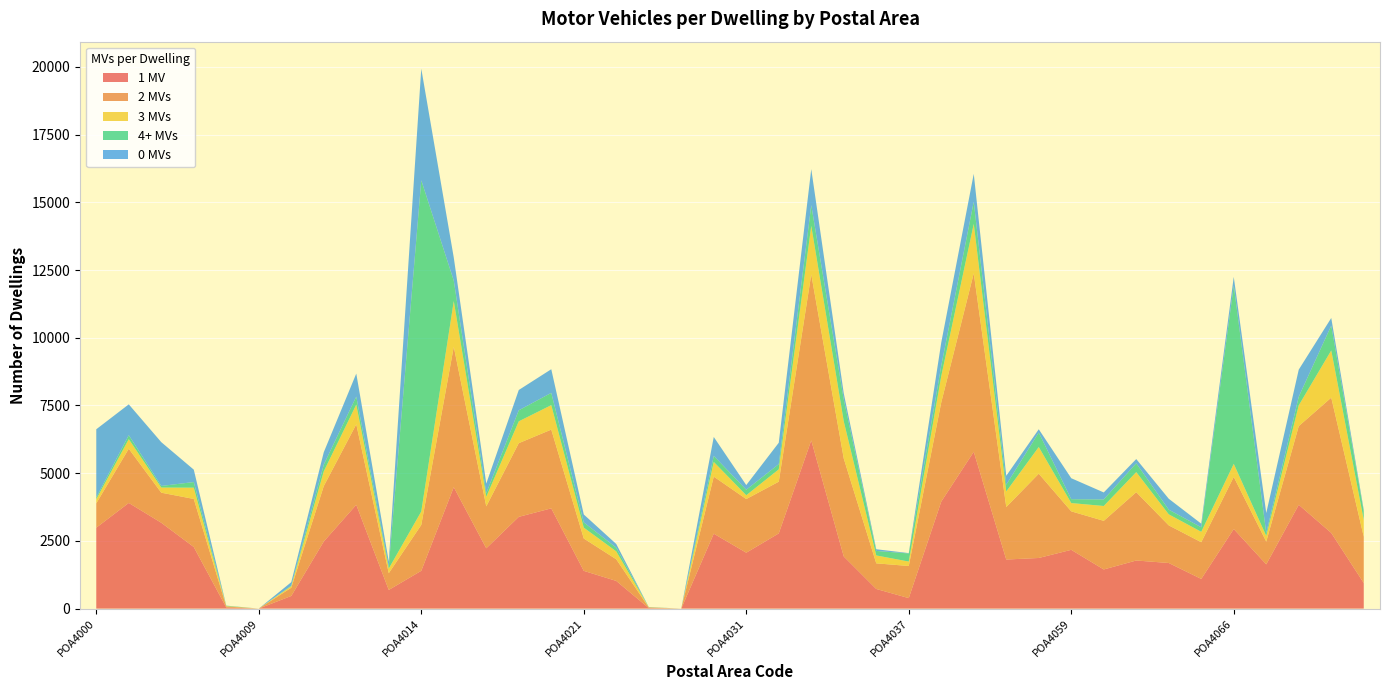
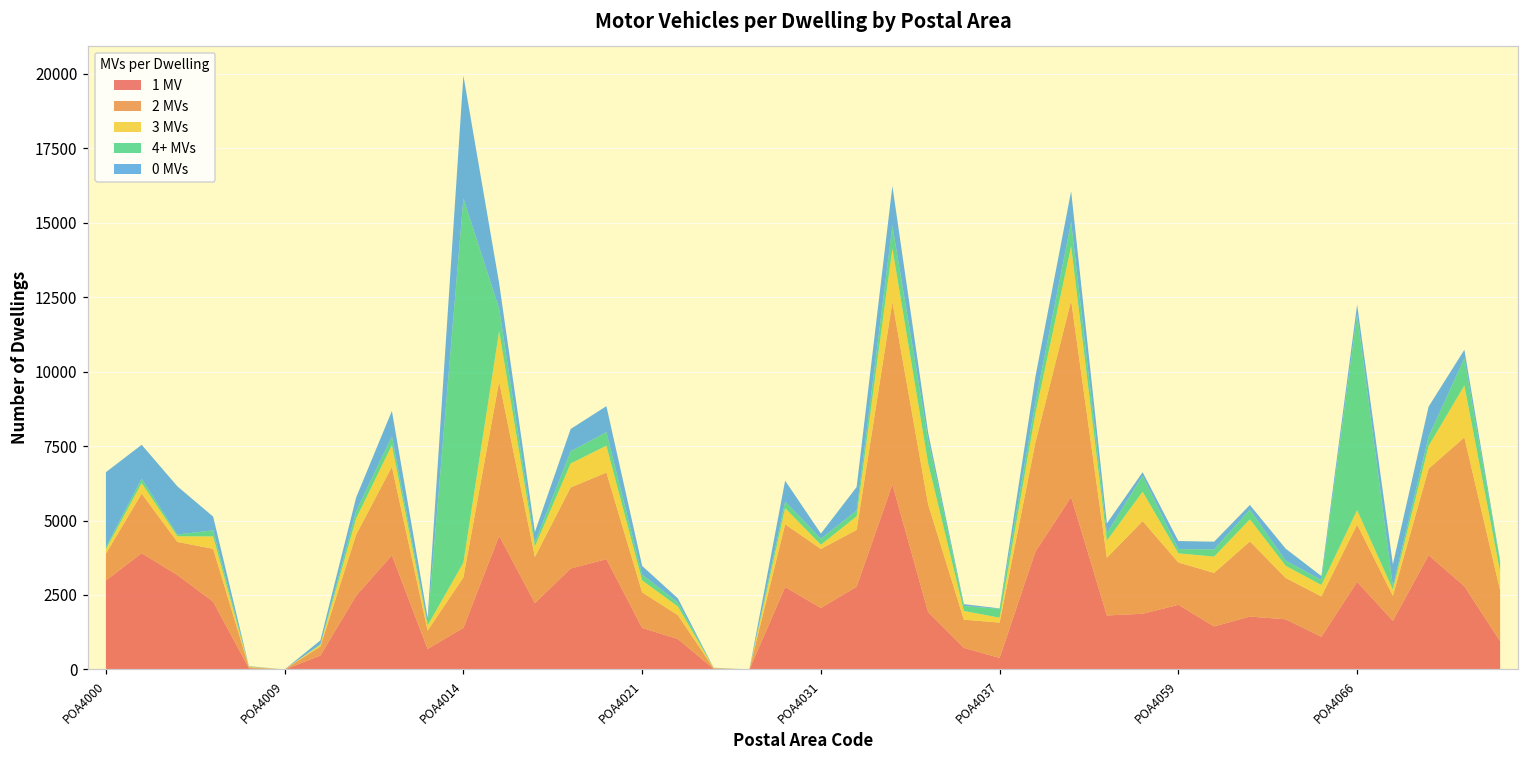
0 MVs, POA4059: 800 -> 300
